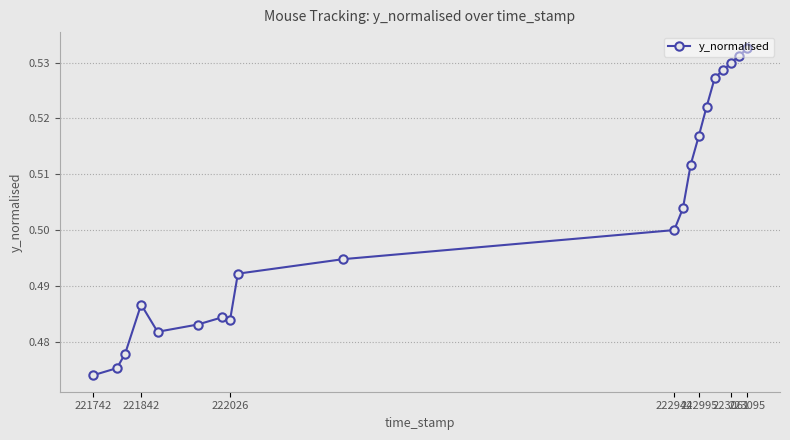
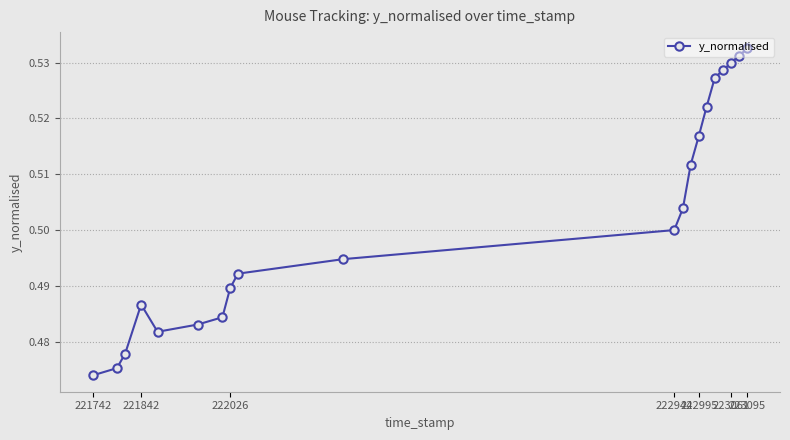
222026: 0.484 -> 0.490
